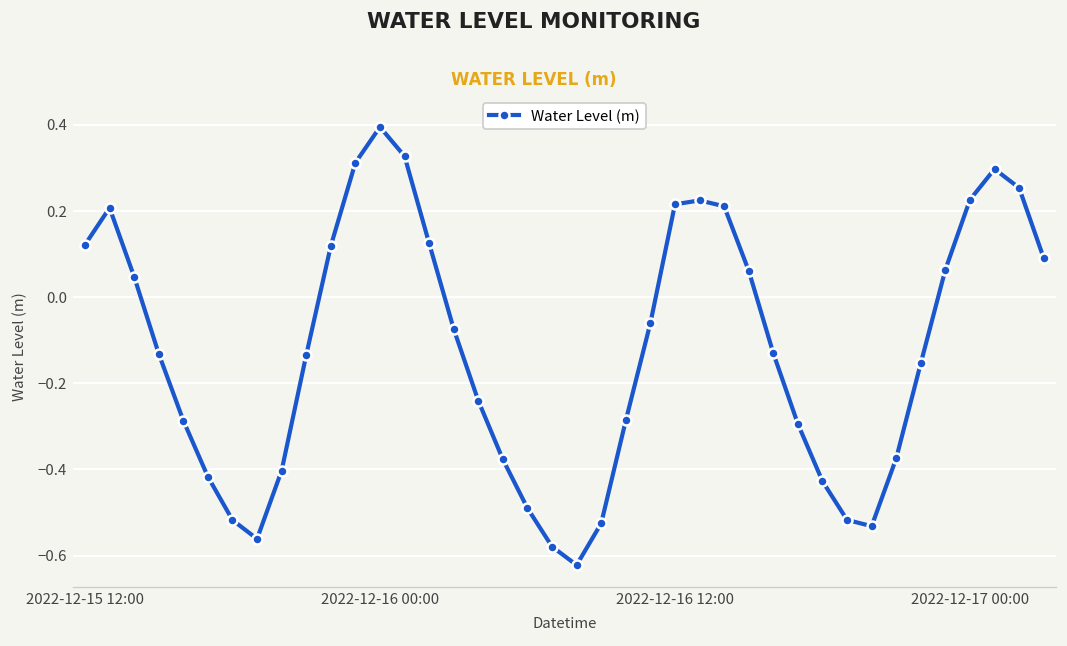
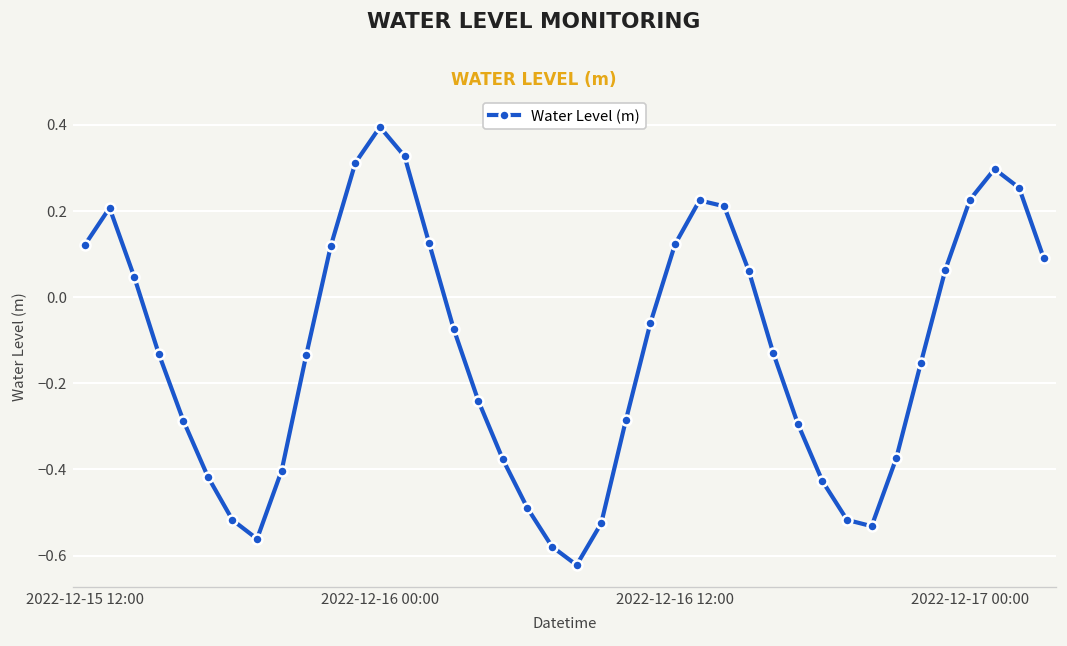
2022-12-16 12:00: 0.22 -> 0.12
